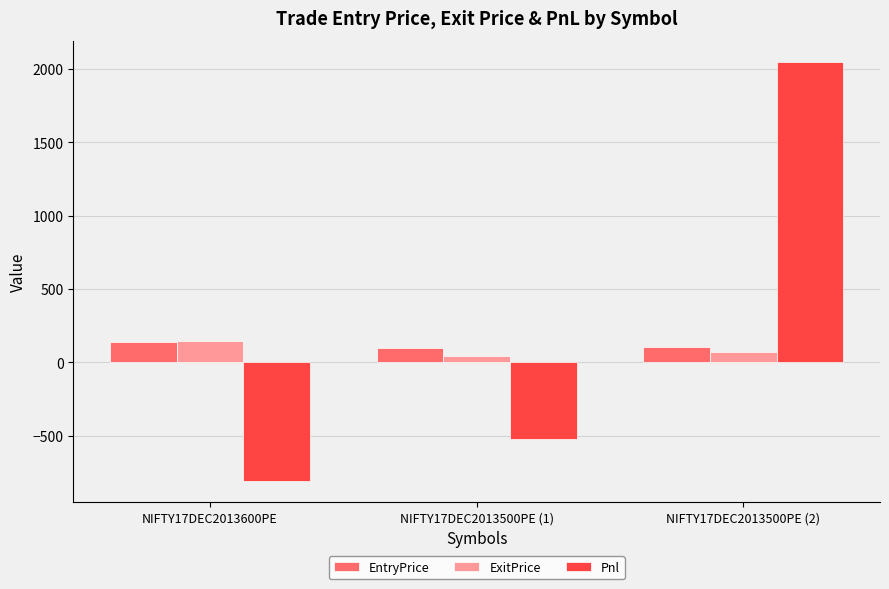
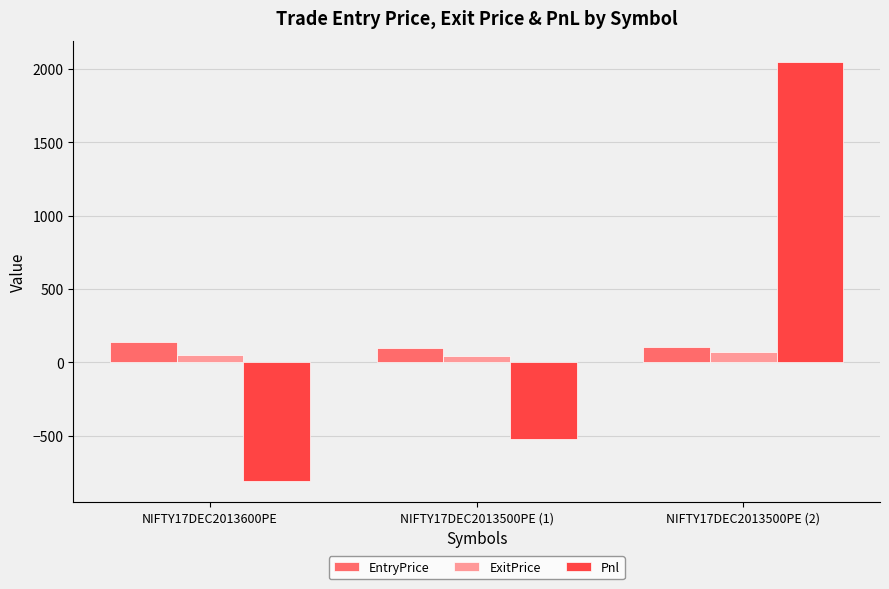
ExitPrice, NIFTY17DEC2013600PE: 150 -> 50
